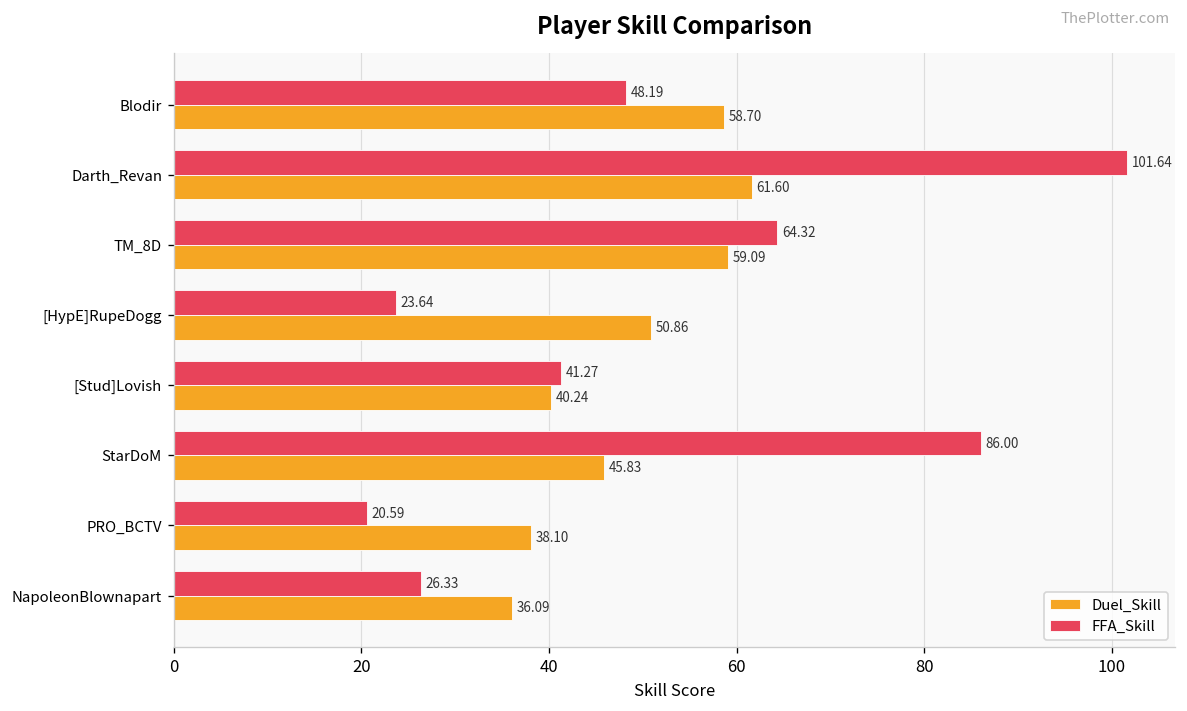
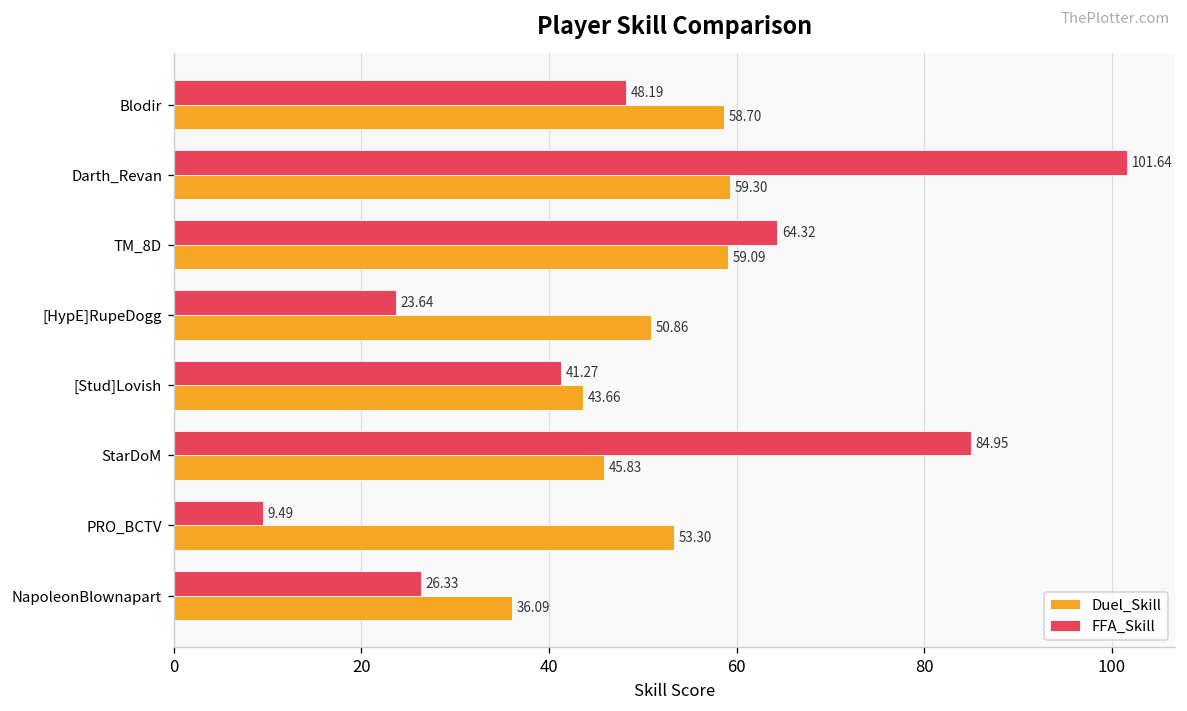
Duel_Skill, Darth_Revan: 61.60 -> 59.30
Duel_Skill, [Stud]Lovish: 40.24 -> 43.66
FFA_Skill, StarDoM: 86.00 -> 84.95
FFA_Skill, PRO_BCTV: 20.59 -> 9.49
Duel_Skill, PRO_BCTV: 38.10 -> 53.30
